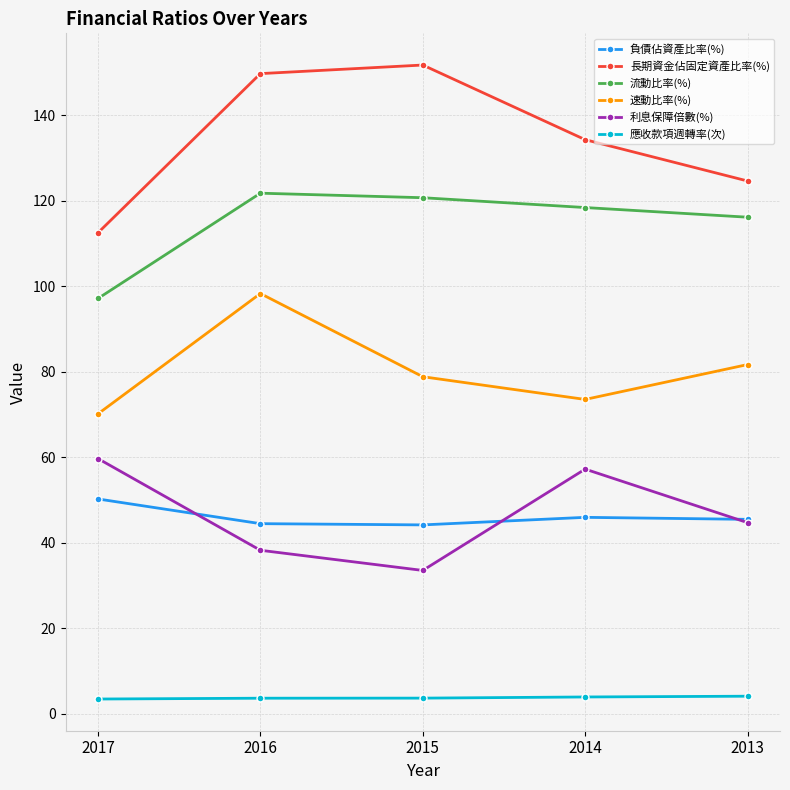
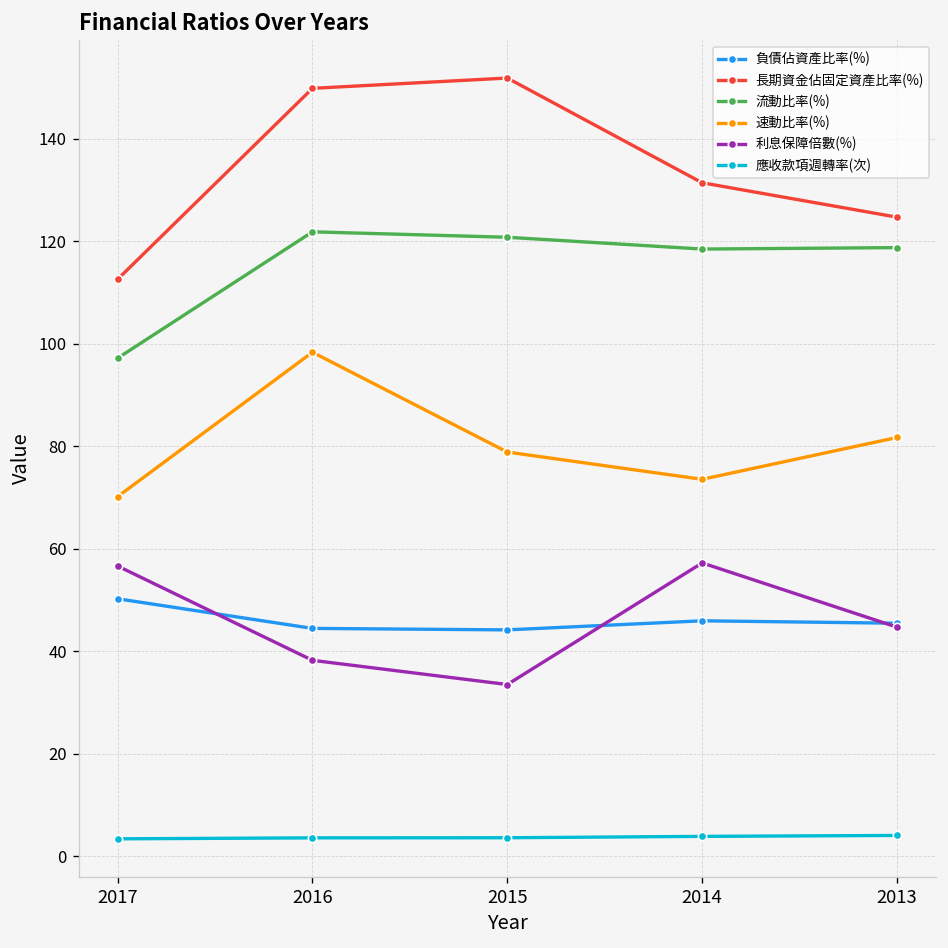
利息保障倍數(%), 2017: 60 -> 57
長期資金佔固定資產比率(%), 2014: 134 -> 131
流動比率(%), 2013: 116 -> 119
